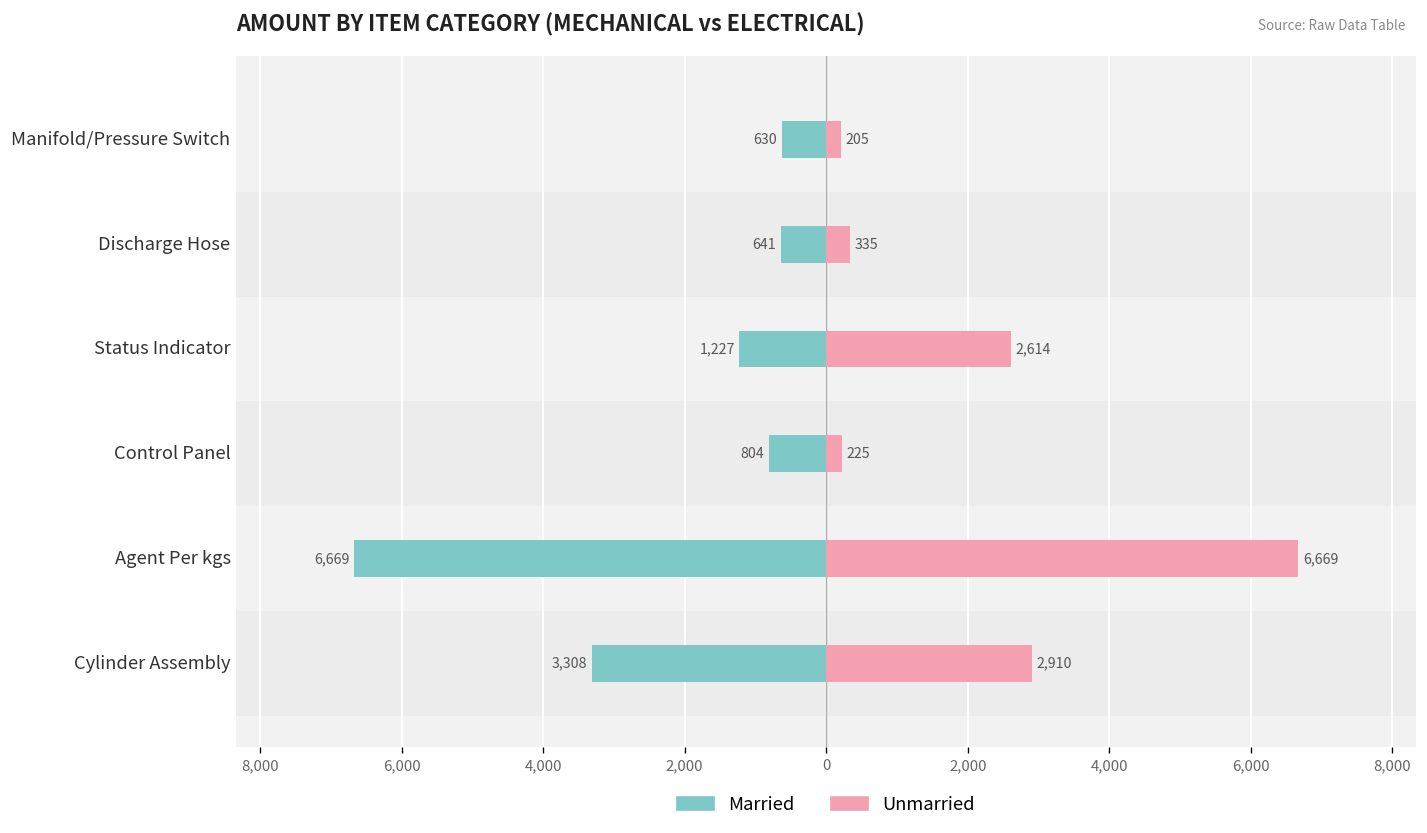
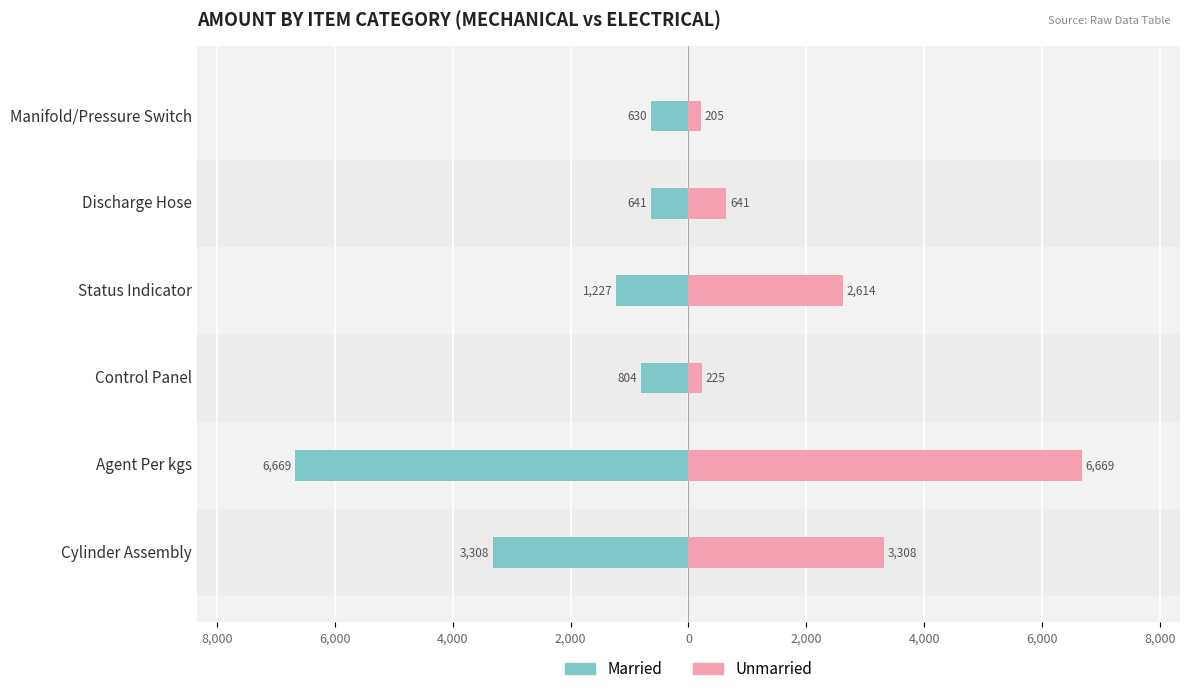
Unmarried, Discharge Hose: 335 -> 641
Unmarried, Cylinder Assembly: 2,910 -> 3,308
